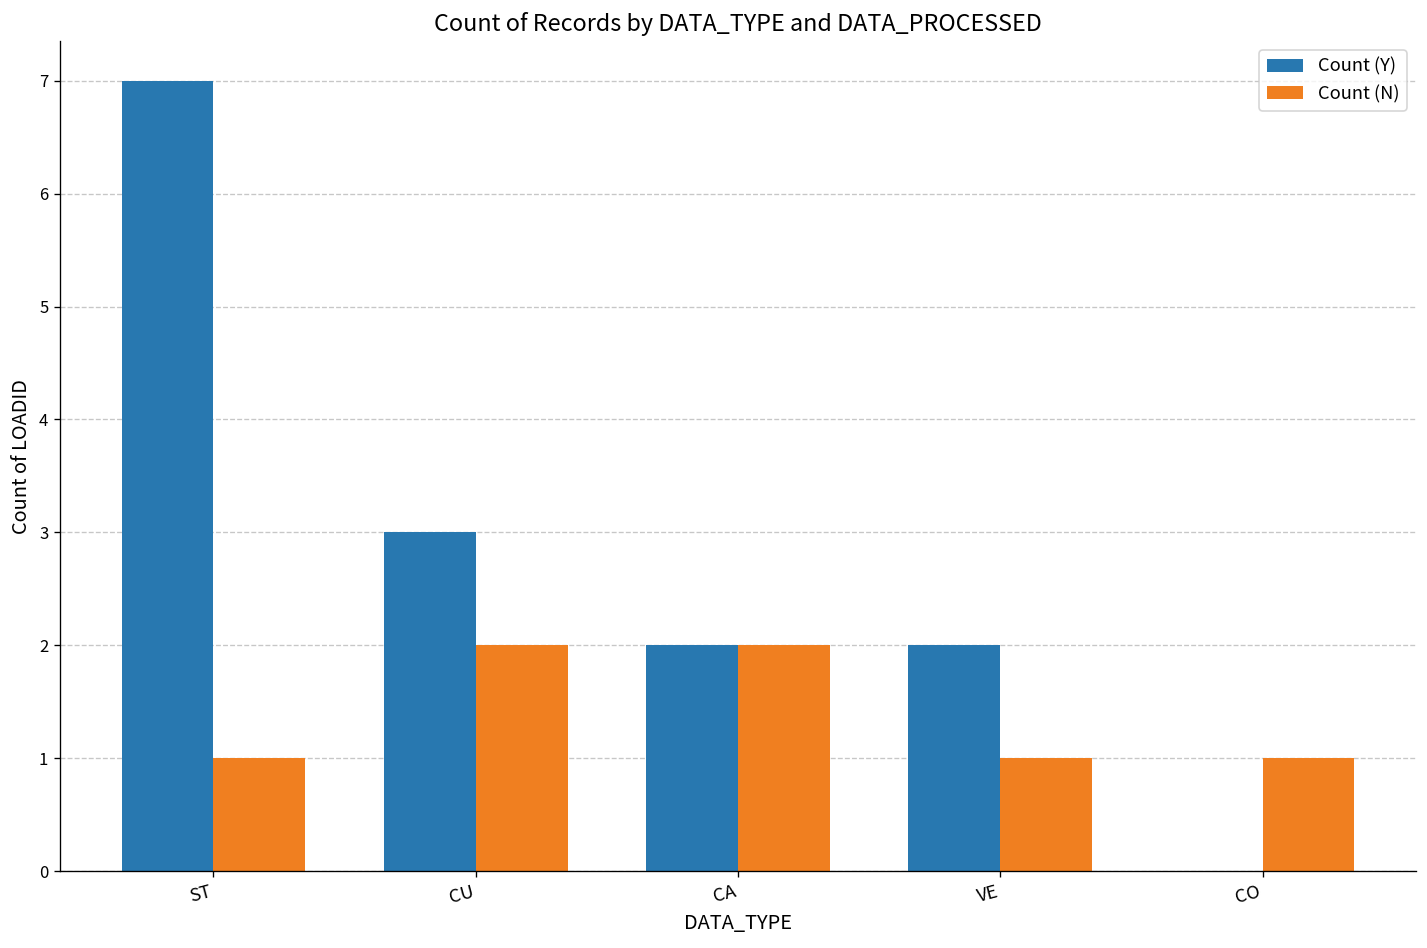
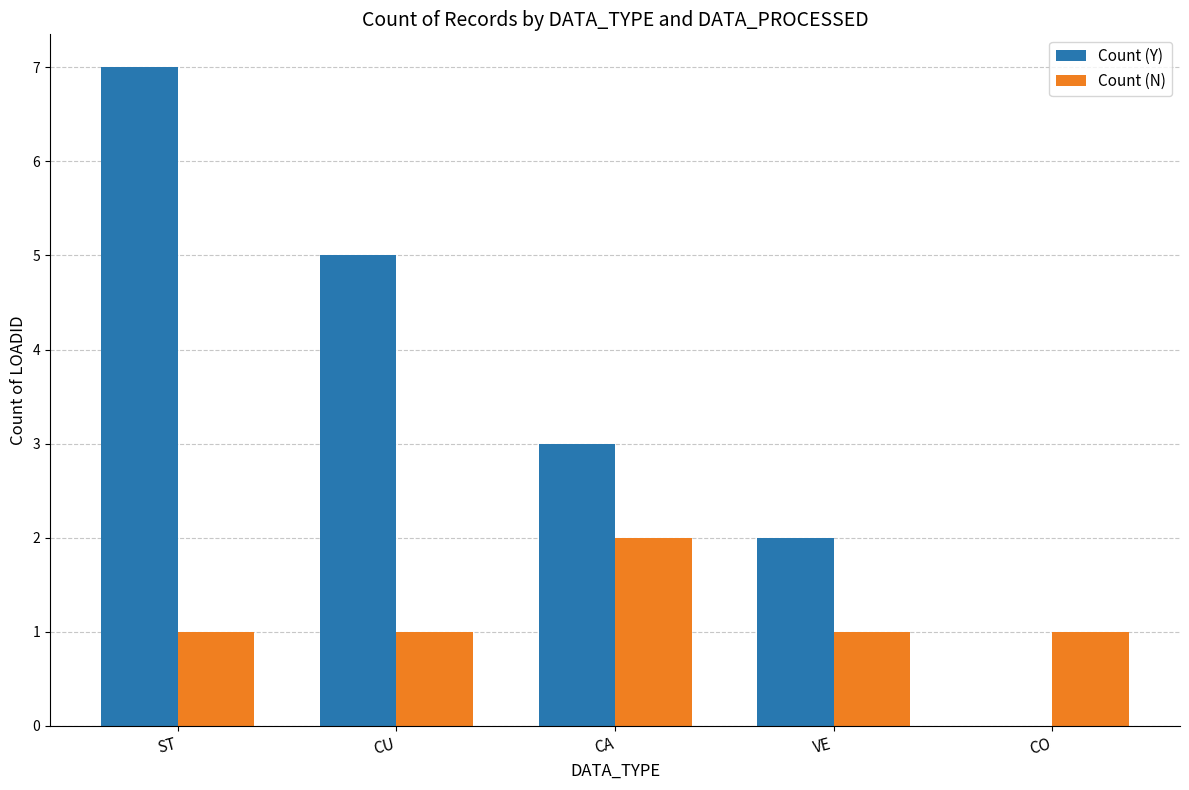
Count (Y), CU: 3 -> 5
Count (N), CU: 2 -> 1
Count (Y), CA: 2 -> 3
